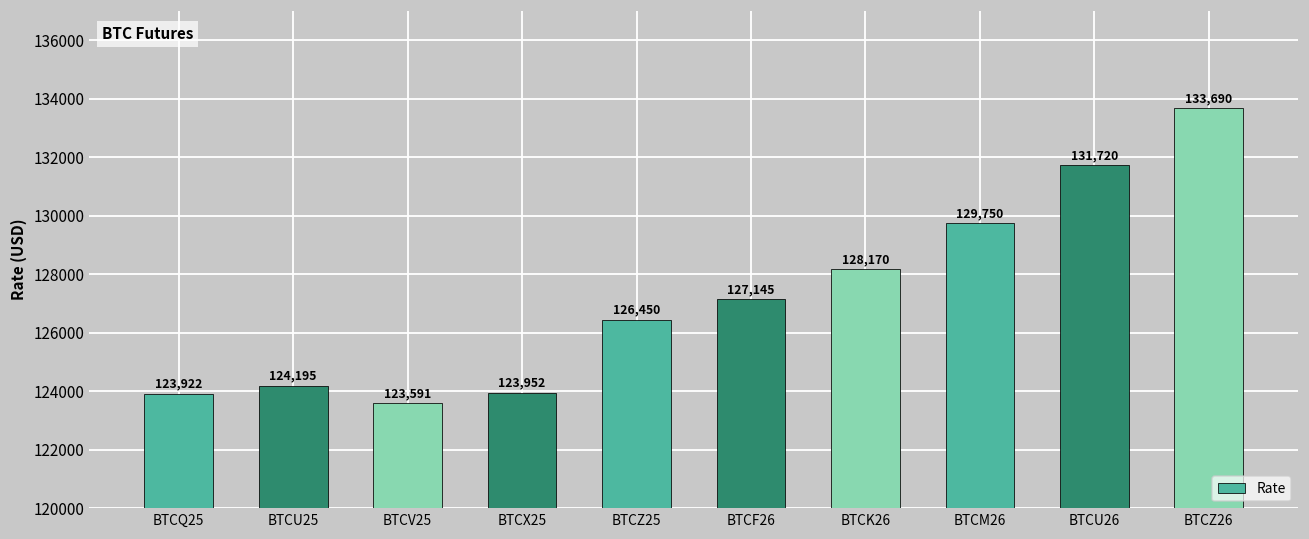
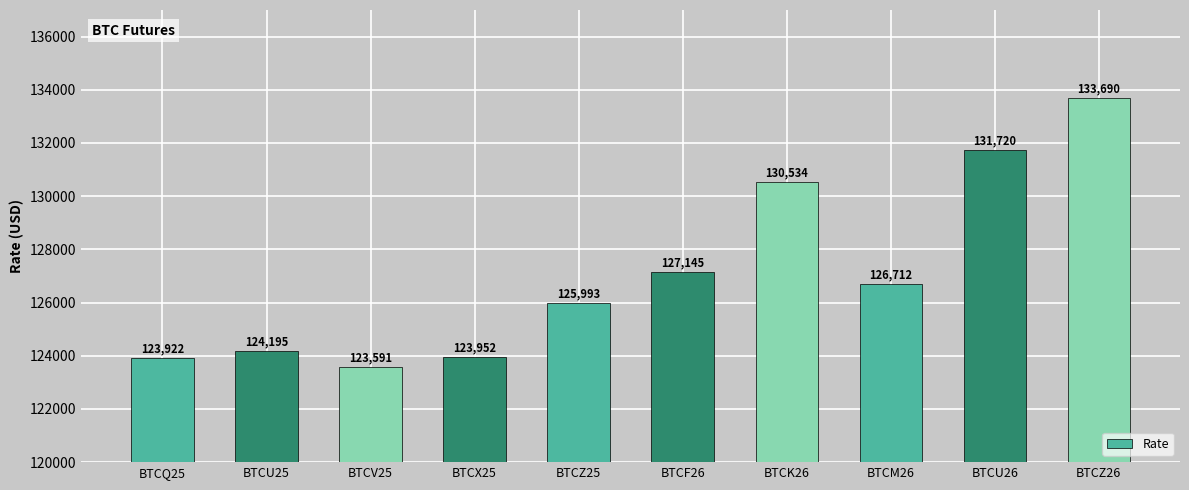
BTCZ25: 126,450 -> 125,993
BTCK26: 128,170 -> 130,534
BTCM26: 129,750 -> 126,712
